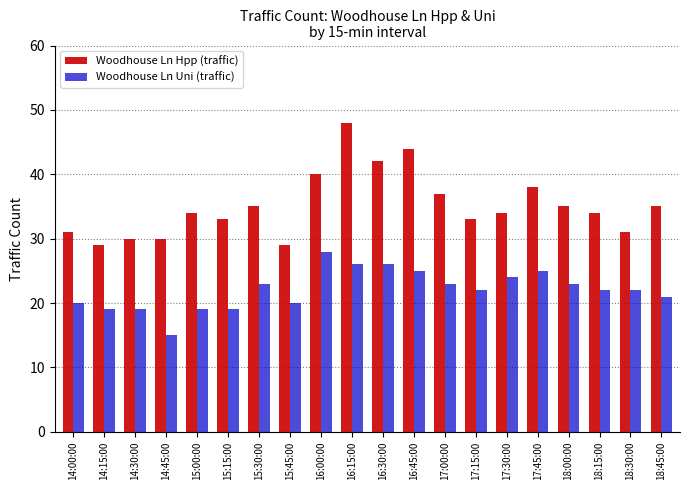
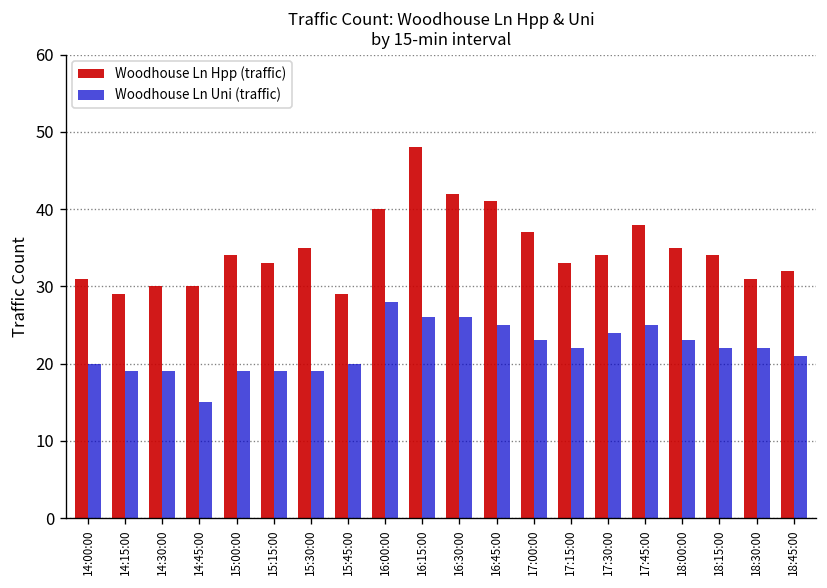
Woodhouse Ln Uni (traffic), 15:30:00: 23 -> 19
Woodhouse Ln Hpp (traffic), 16:45:00: 44 -> 41
Woodhouse Ln Hpp (traffic), 18:45:00: 35 -> 32
